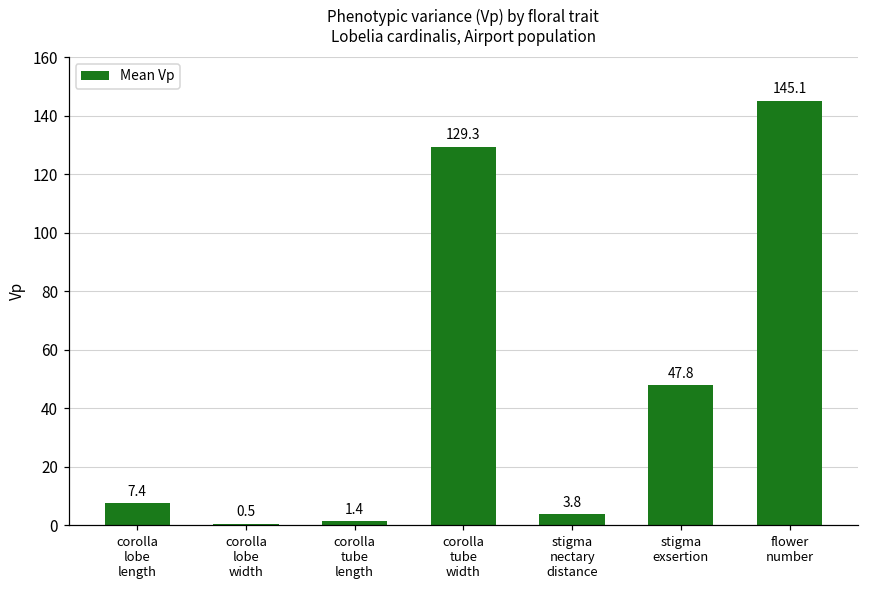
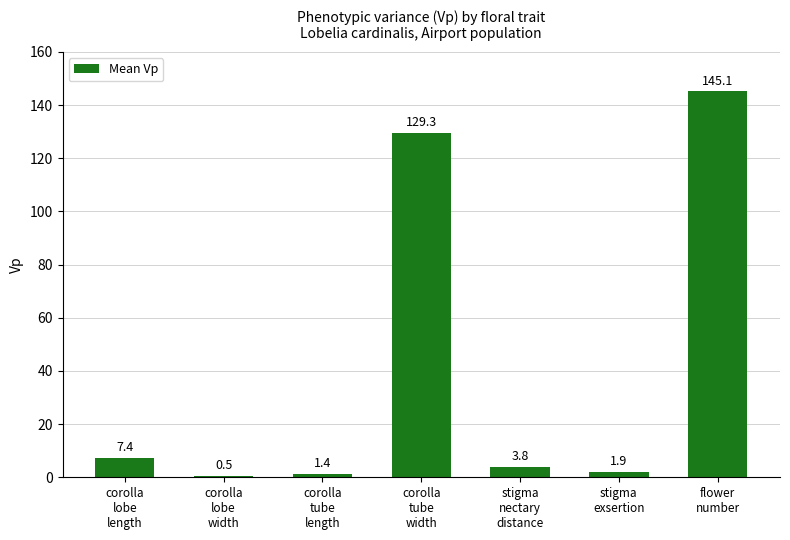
stigma exsertion: 47.8 -> 1.9
